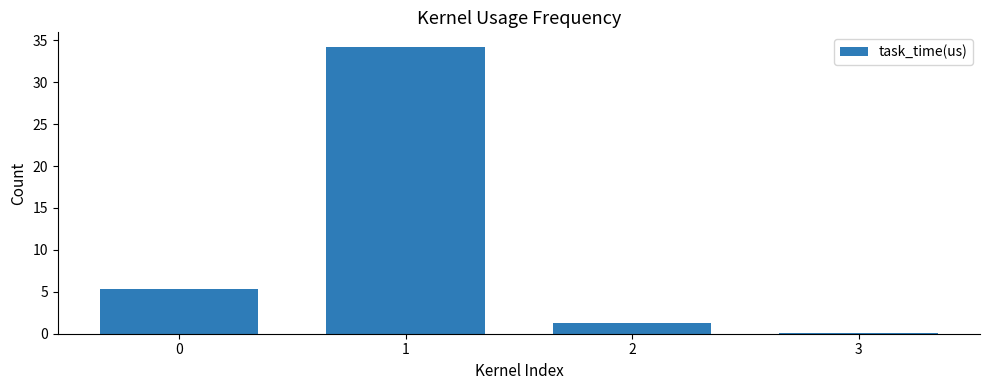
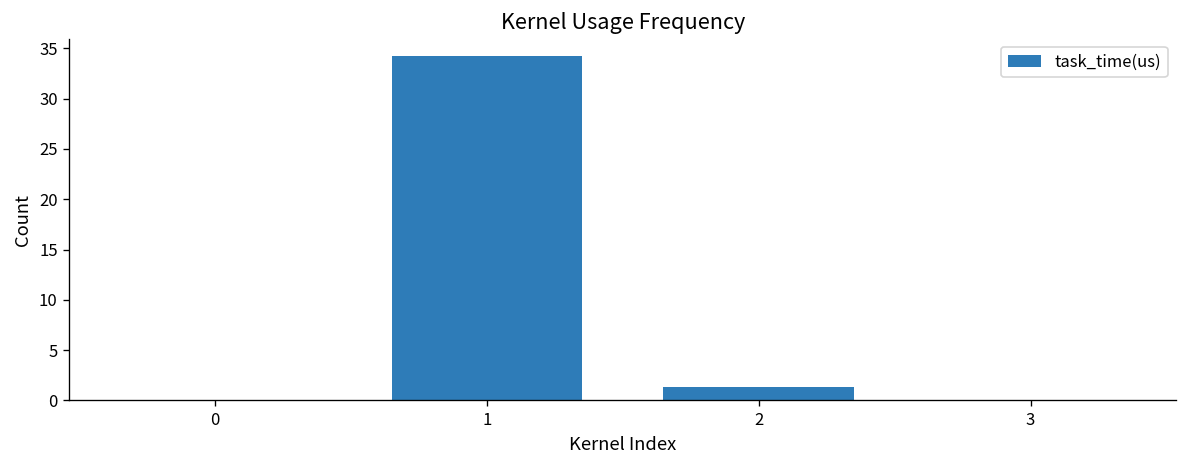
0: 5 -> 0
